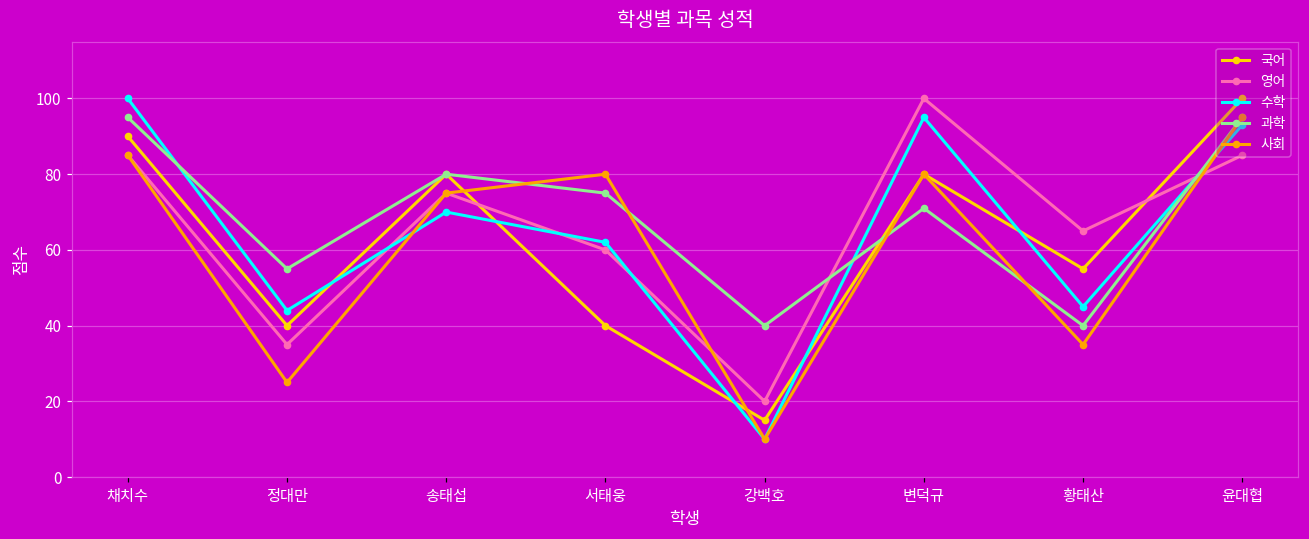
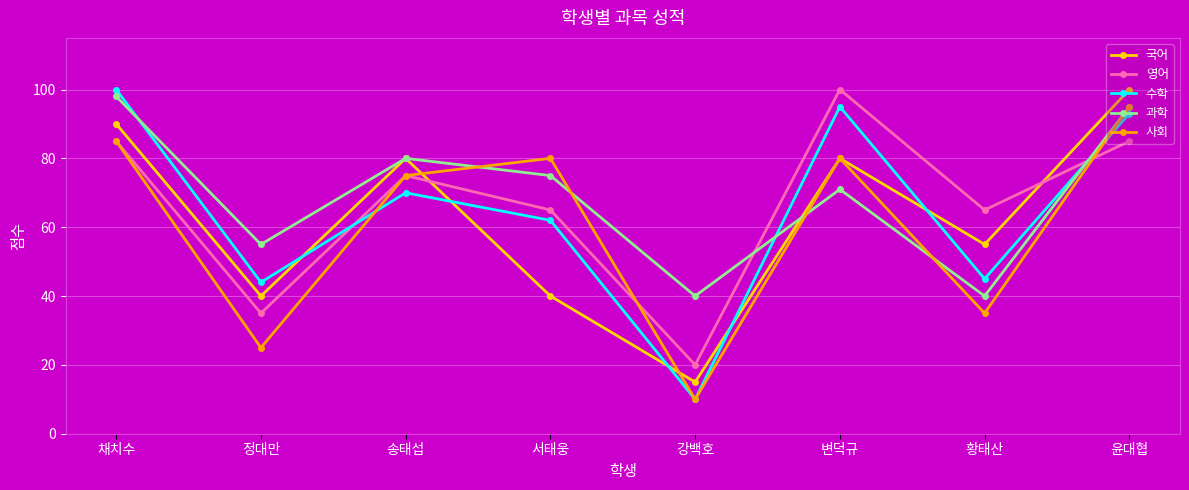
과학, 채치수: 95 -> 98
영어, 서태웅: 60 -> 65
